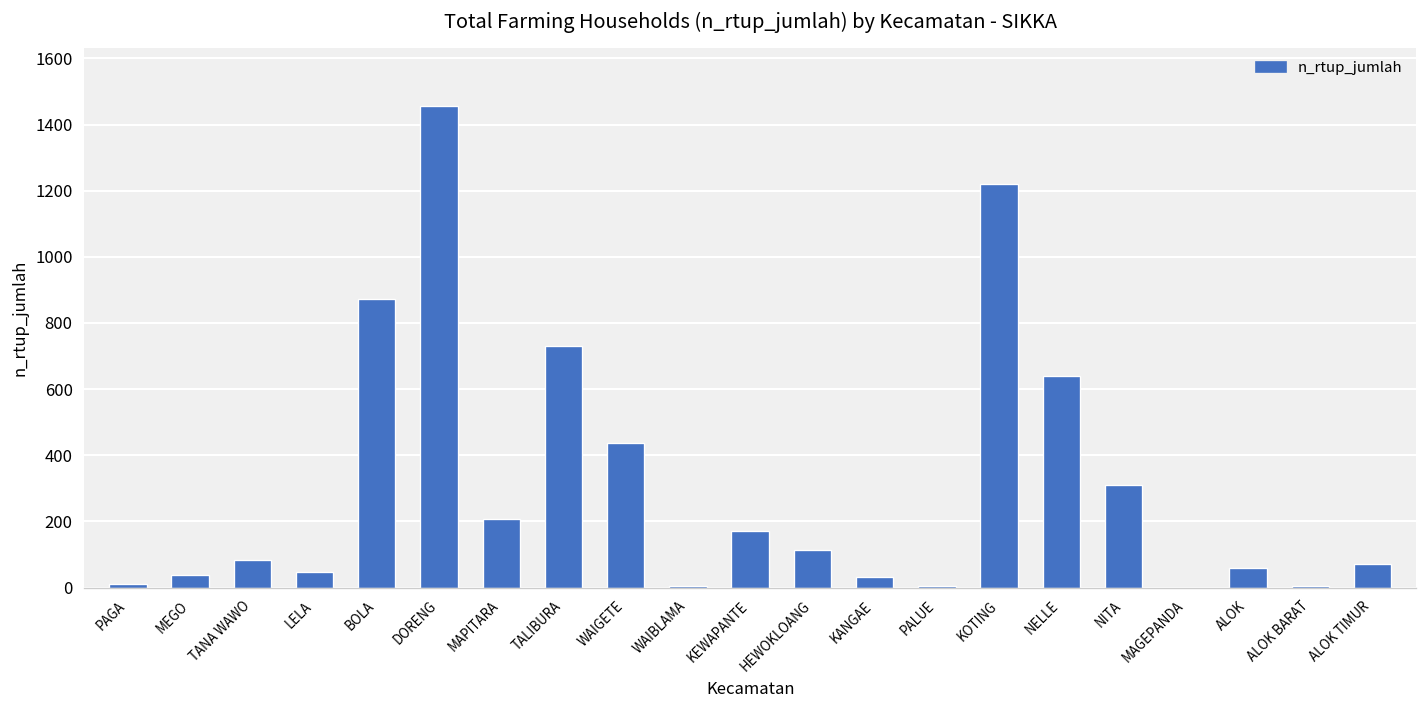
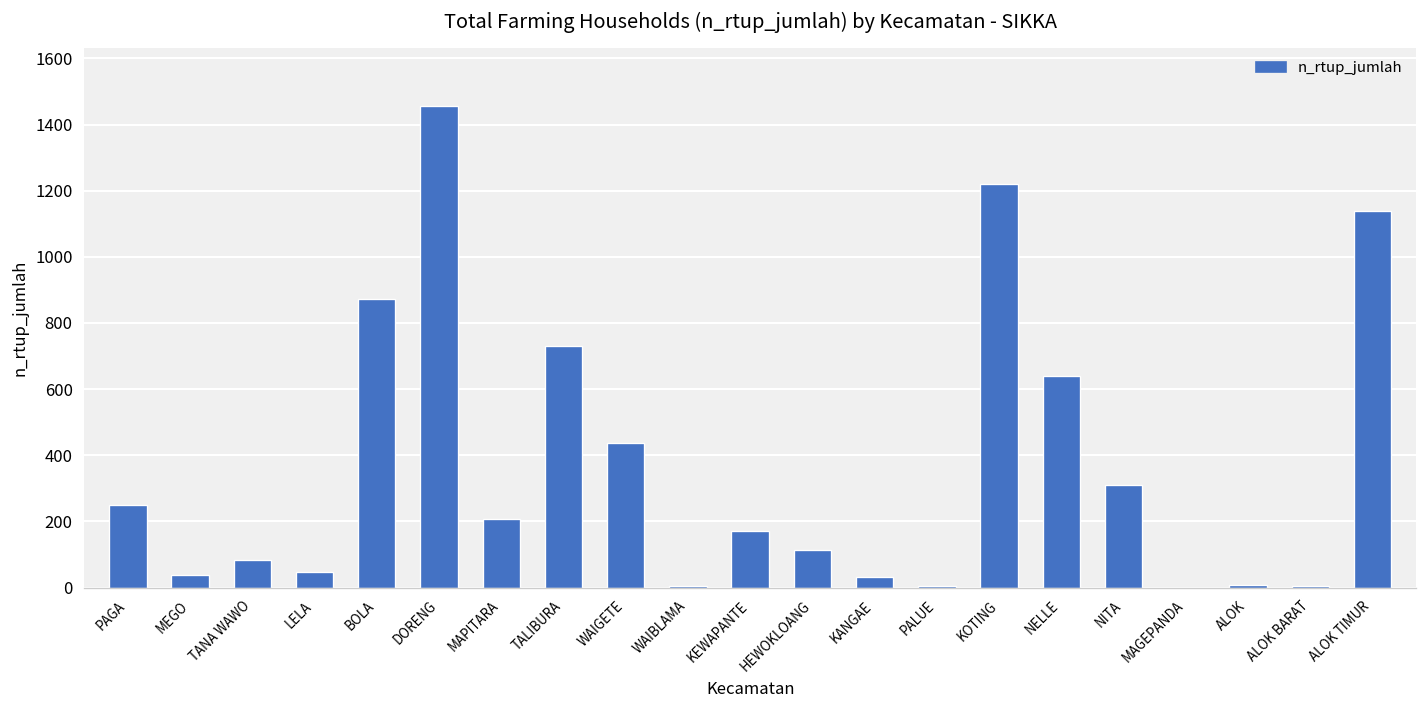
PAGA: 10 -> 250
ALOK: 60 -> 10
ALOK TIMUR: 70 -> 1140
